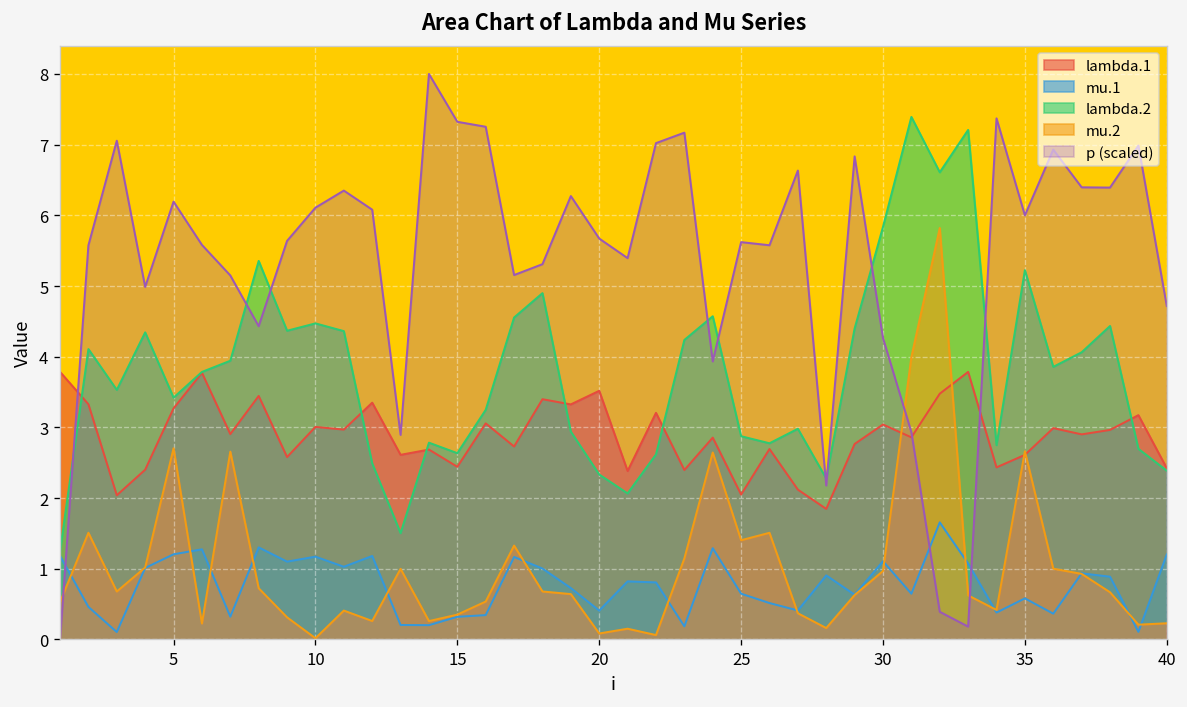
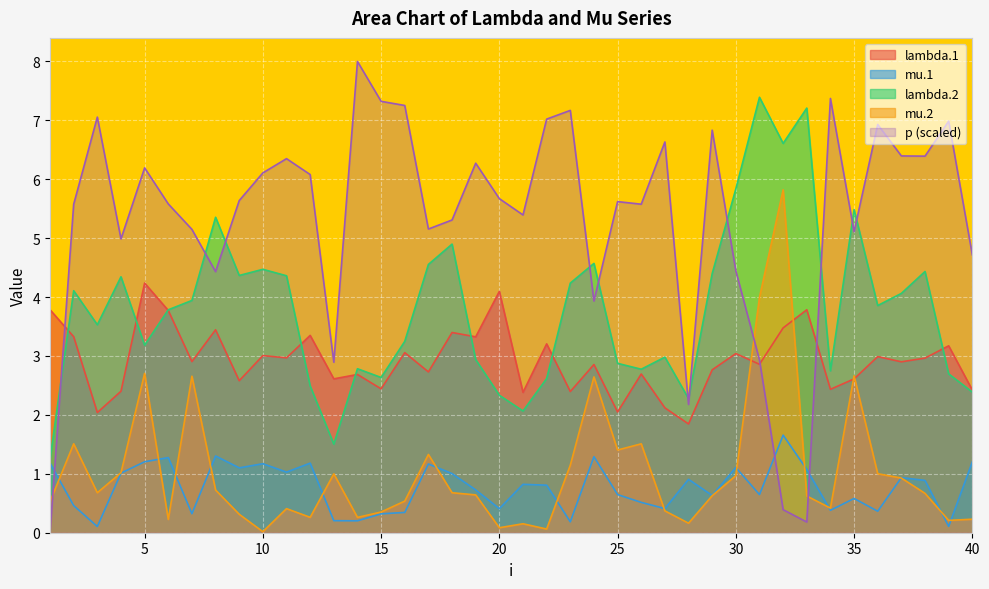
lambda.1, 5: 3.3 -> 4.2
lambda.2, 5: 3.4 -> 3.2
lambda.1, 20: 3.5 -> 4.1
p (scaled), 30: 4.3 -> 4.4
lambda.2, 35: 5.2 -> 5.5
p (scaled), 35: 6.0 -> 5.1
